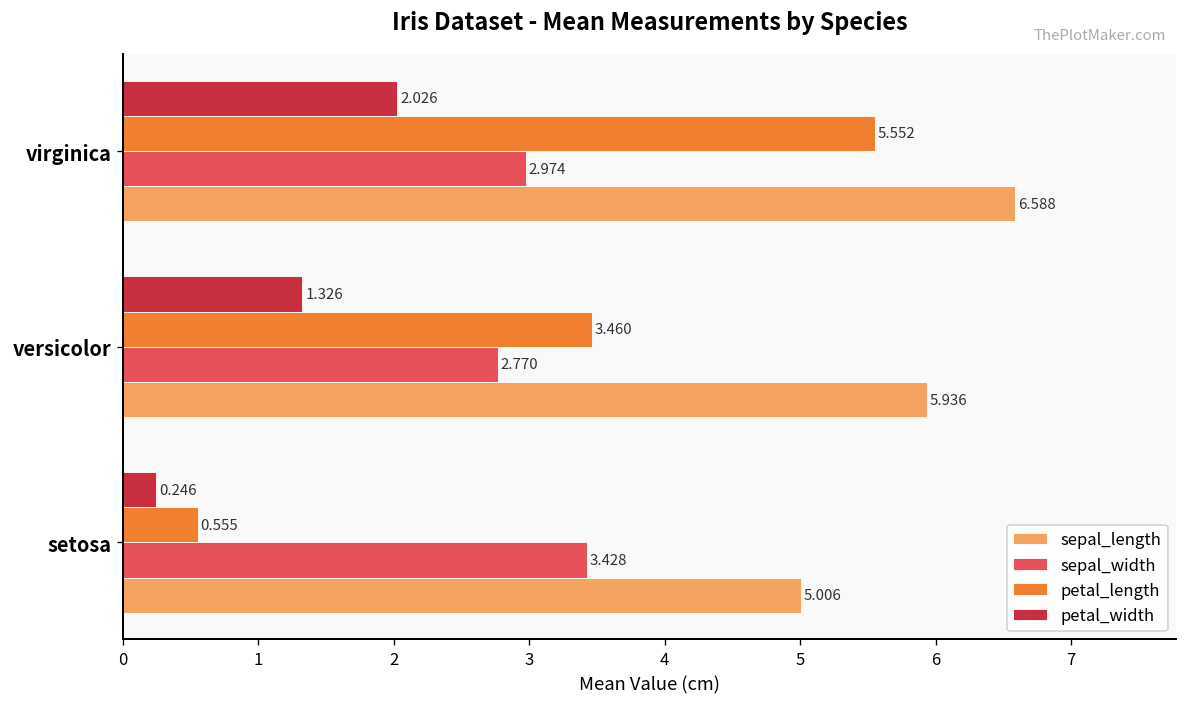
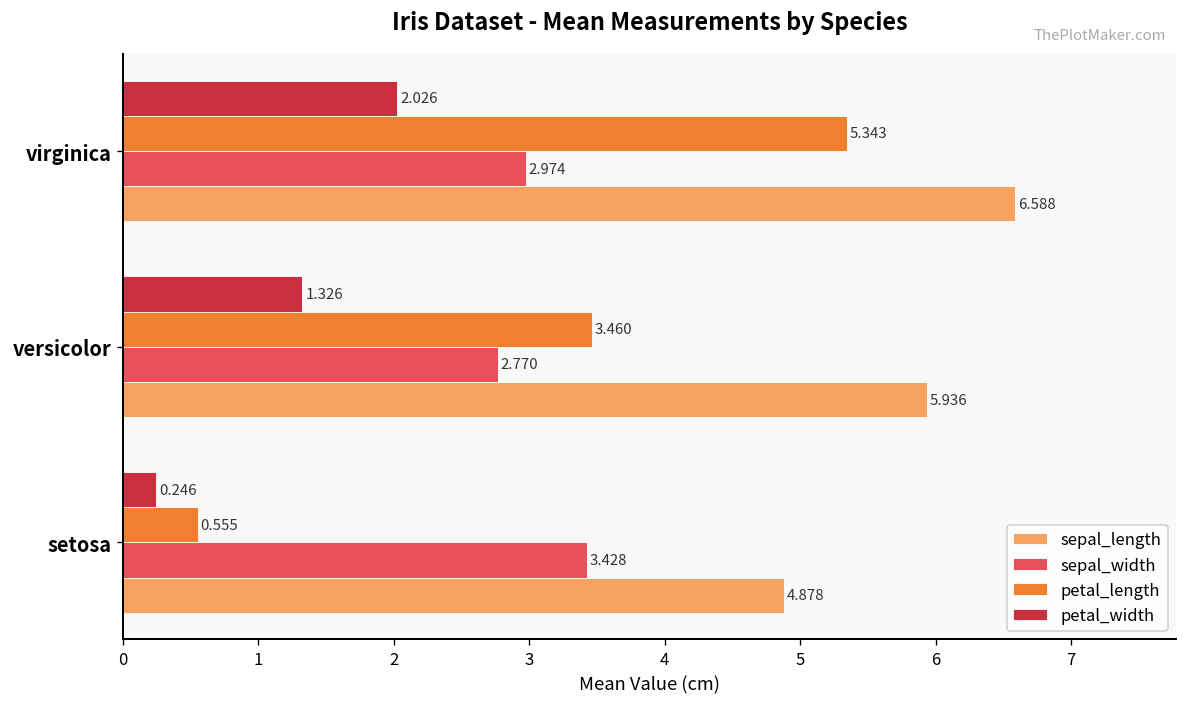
petal_length, virginica: 5.552 -> 5.343
sepal_length, setosa: 5.006 -> 4.878
